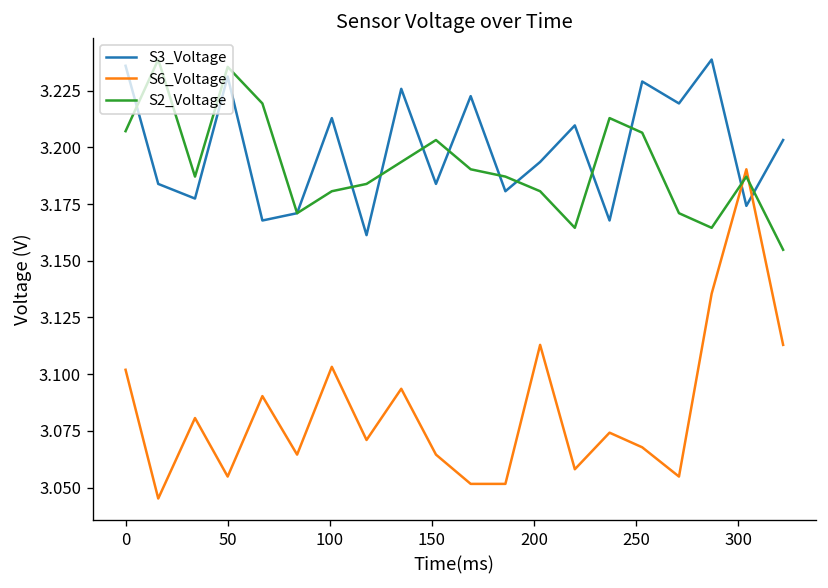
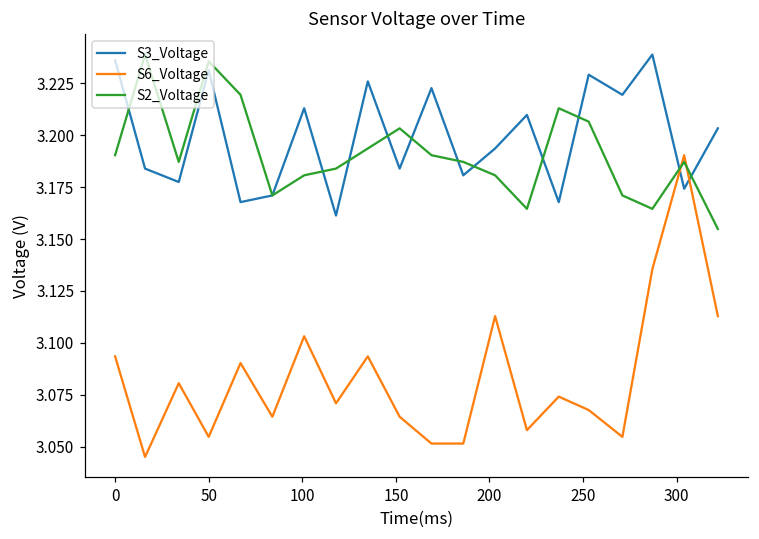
S6_Voltage, 0: 3.102 -> 3.094
S2_Voltage, 0: 3.207 -> 3.190
